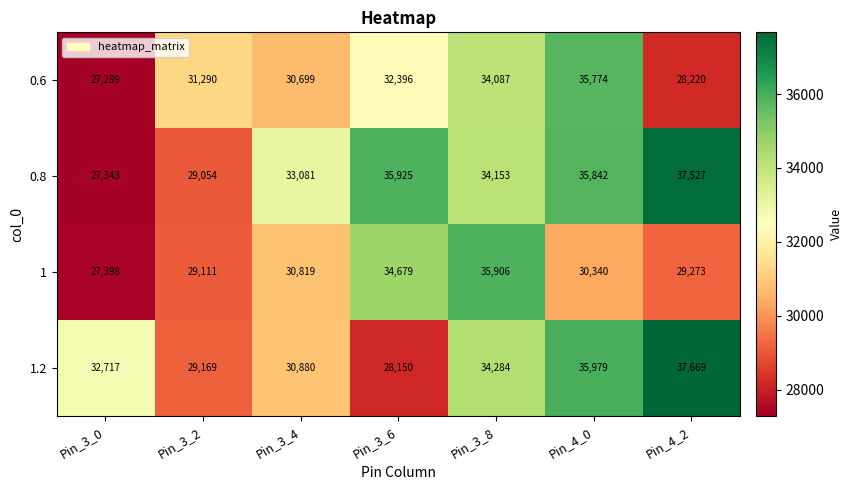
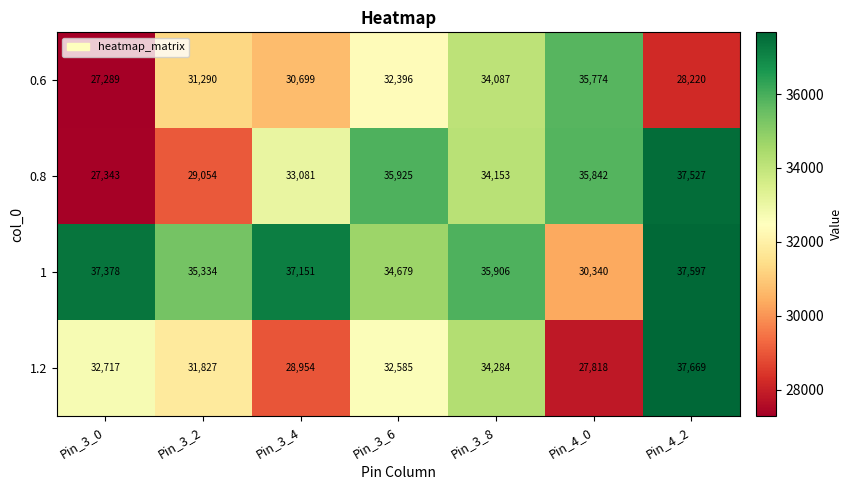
1, Pin_3_0: 27,398 -> 37,378
1, Pin_3_2: 29,111 -> 35,334
1, Pin_3_4: 30,819 -> 37,151
1, Pin_4_2: 29,273 -> 37,597
1.2, Pin_3_2: 29,169 -> 31,827
1.2, Pin_3_4: 30,880 -> 28,954
1.2, Pin_3_6: 28,150 -> 32,585
1.2, Pin_4_0: 35,979 -> 27,818
